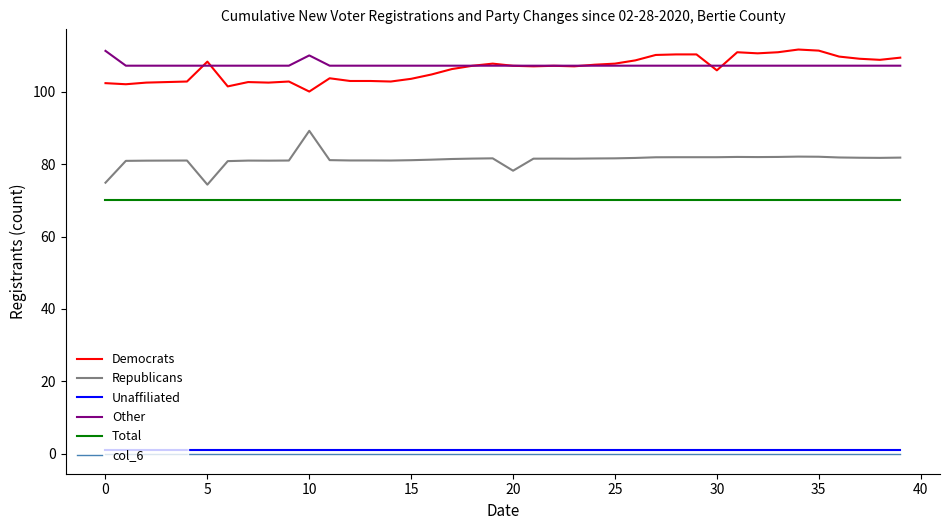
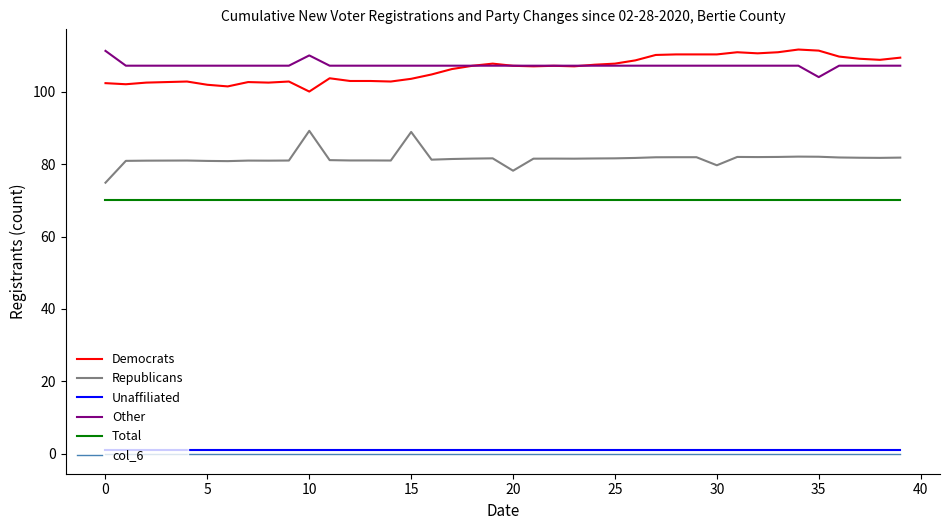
Democrats, 5: 108 -> 102
Republicans, 5: 74 -> 81
Republicans, 15: 81 -> 89
Democrats, 30: 106 -> 110
Republicans, 30: 82 -> 80
Other, 35: 107 -> 104
